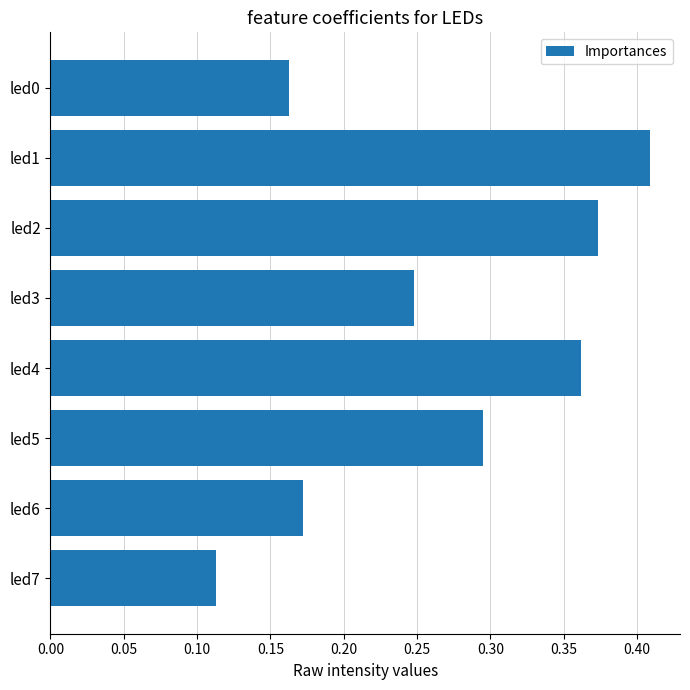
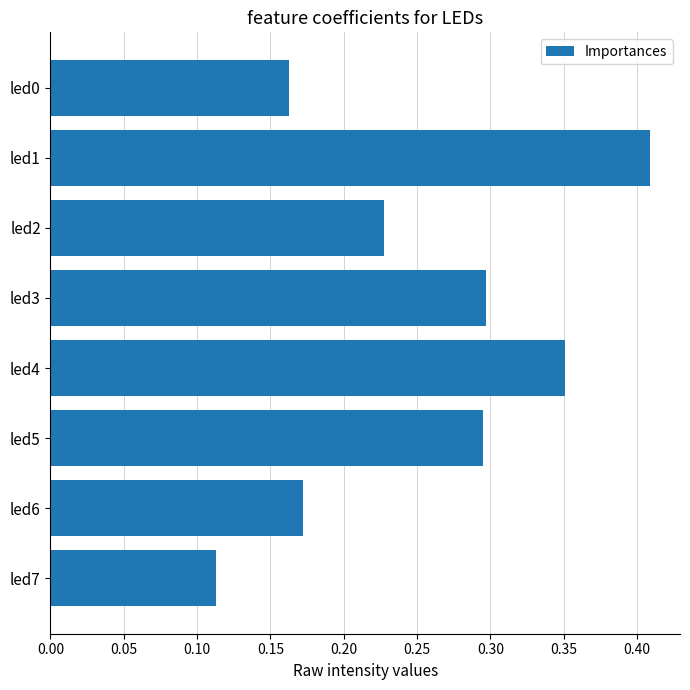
led2: 0.373 -> 0.227
led3: 0.248 -> 0.297
led4: 0.361 -> 0.351
